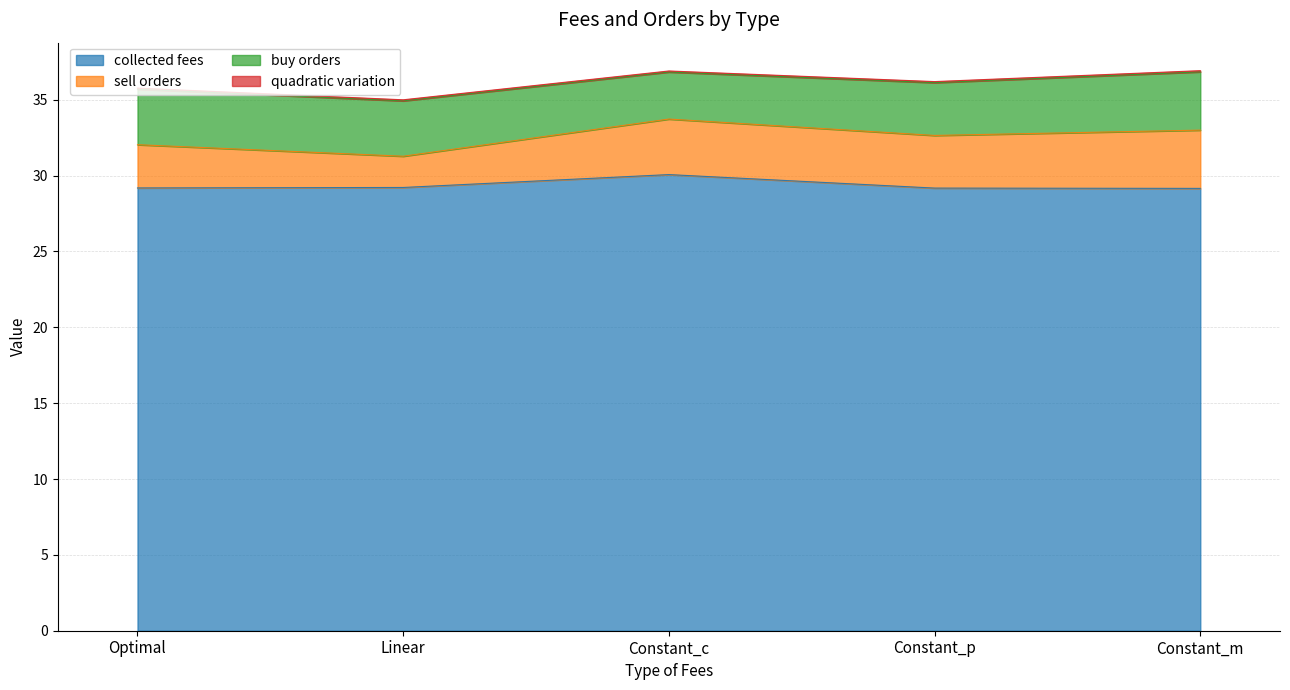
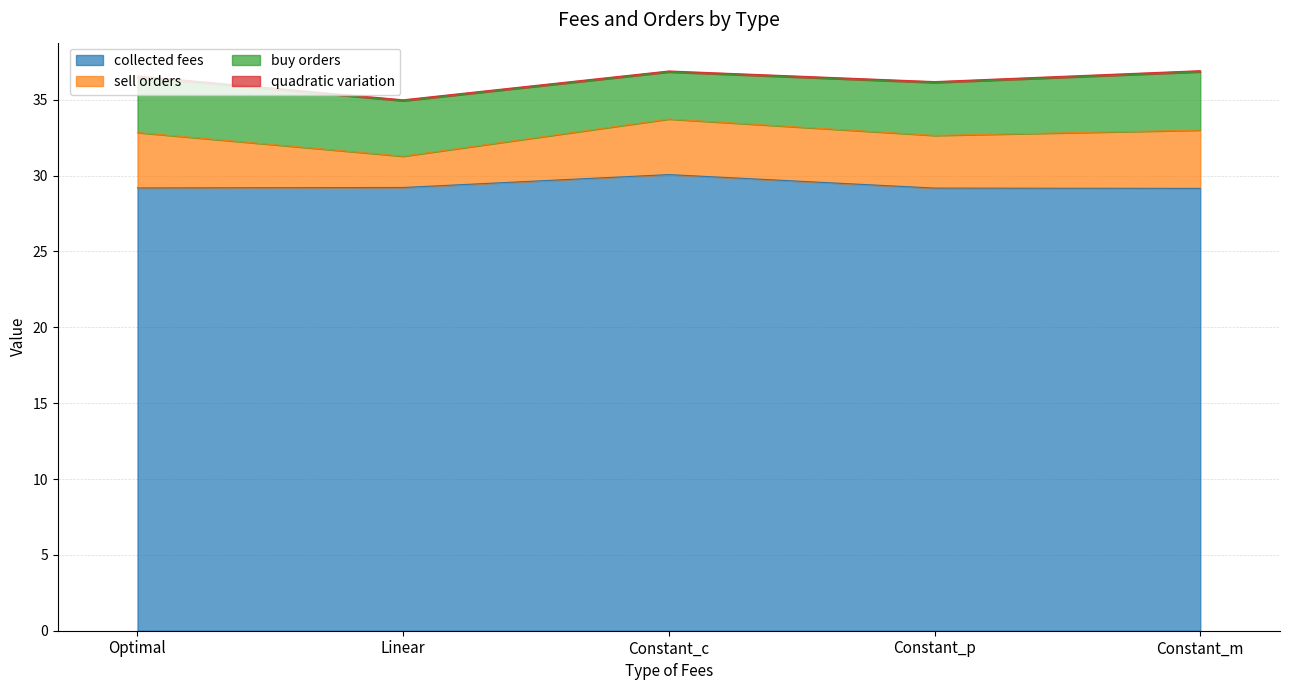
sell orders, Optimal: 2.8 -> 3.7
